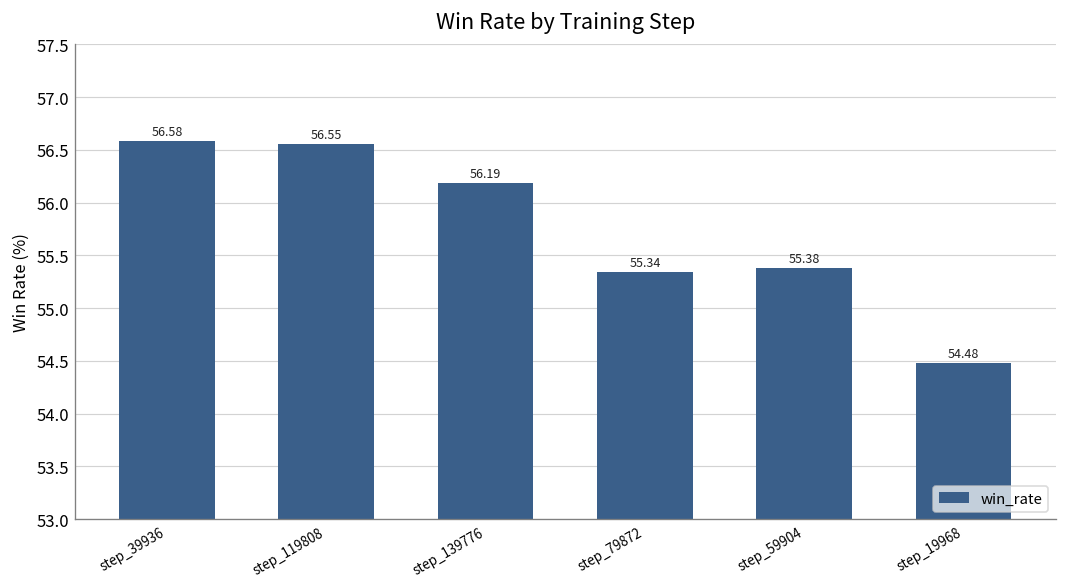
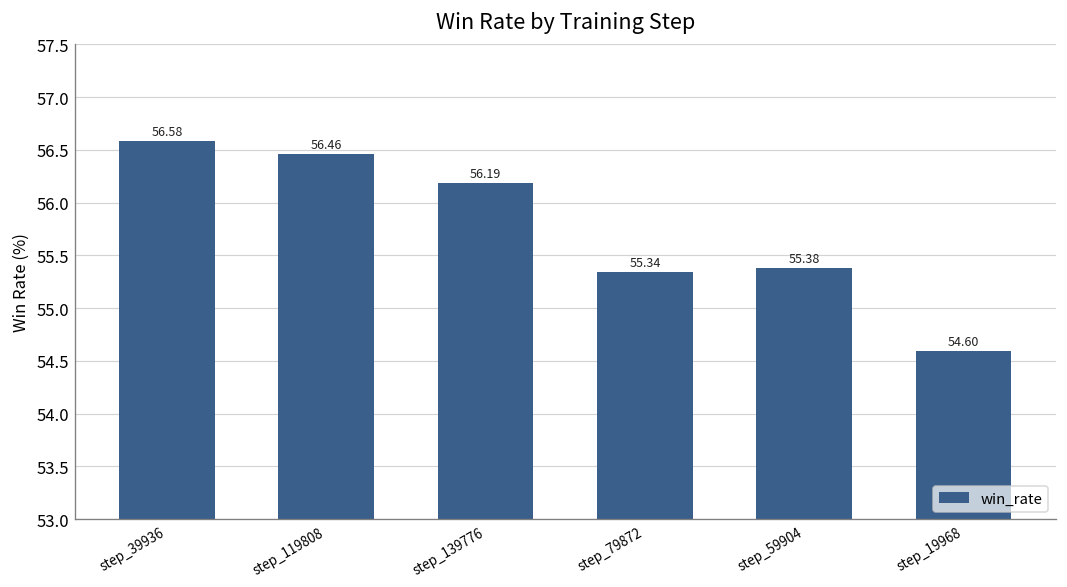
step_119808: 56.55 -> 56.46
step_19968: 54.48 -> 54.60
